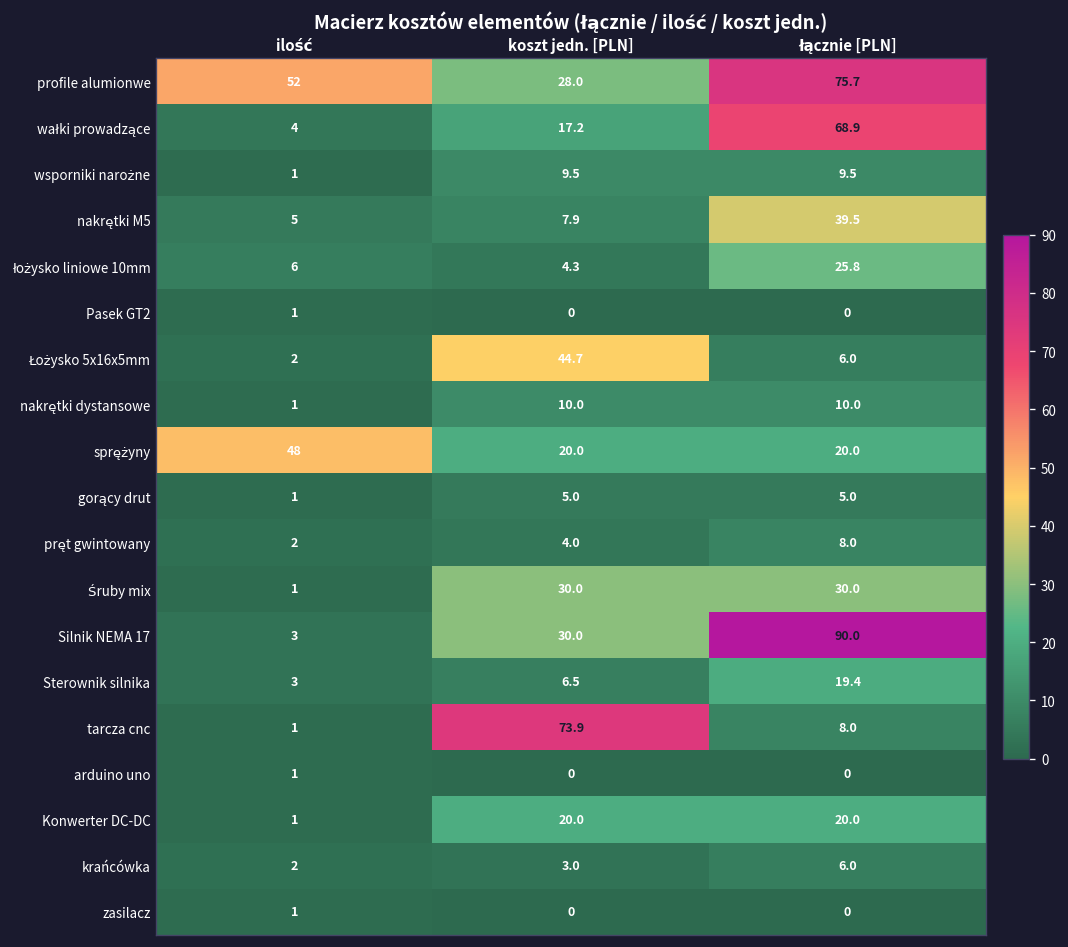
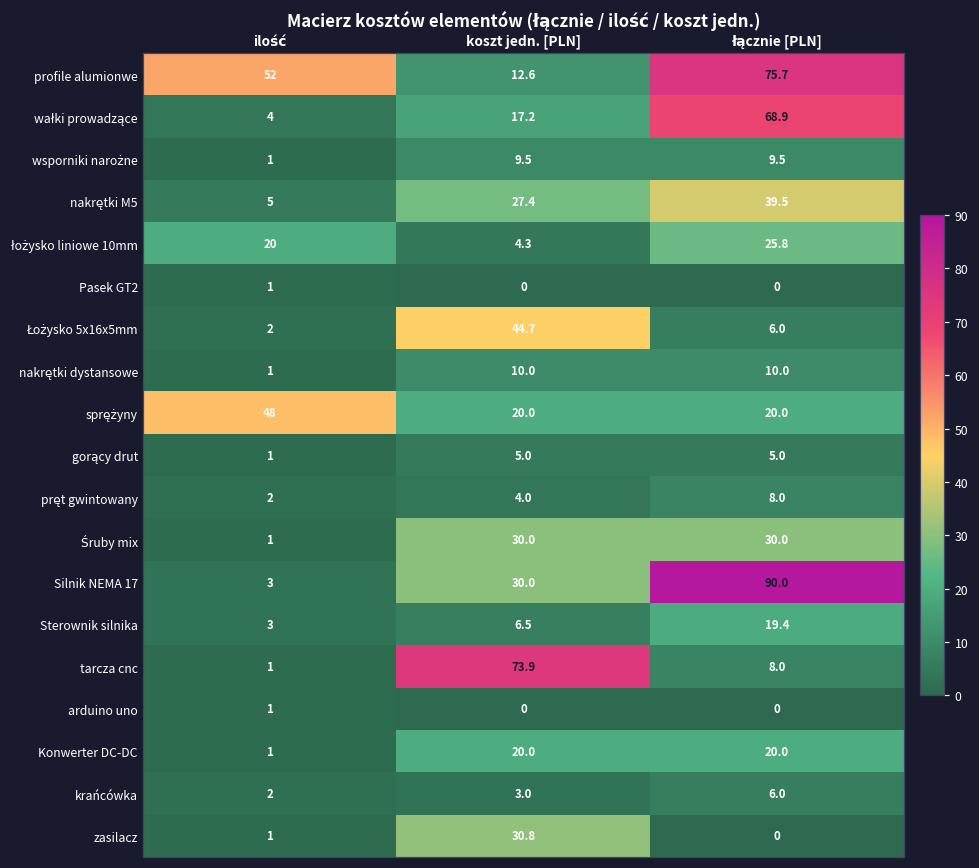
profile alumionwe, koszt jedn. [PLN]: 28.0 -> 12.6
nakrętki M5, koszt jedn. [PLN]: 7.9 -> 27.4
łożysko liniowe 10mm, ilość: 6 -> 20
zasilacz, koszt jedn. [PLN]: 0 -> 30.8
